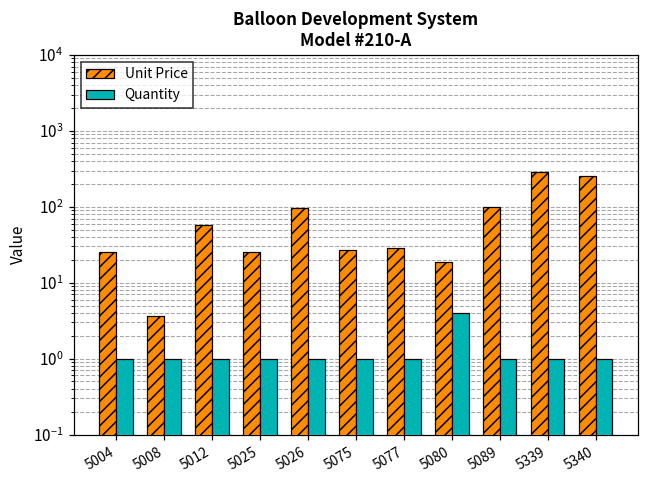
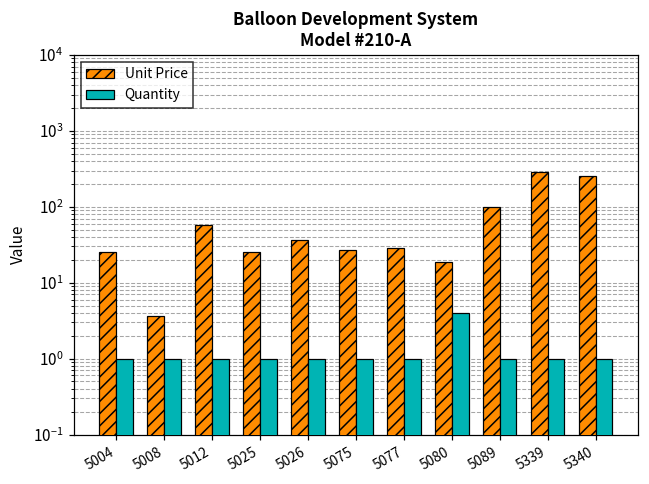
Unit Price, 5026: 90 -> 40
